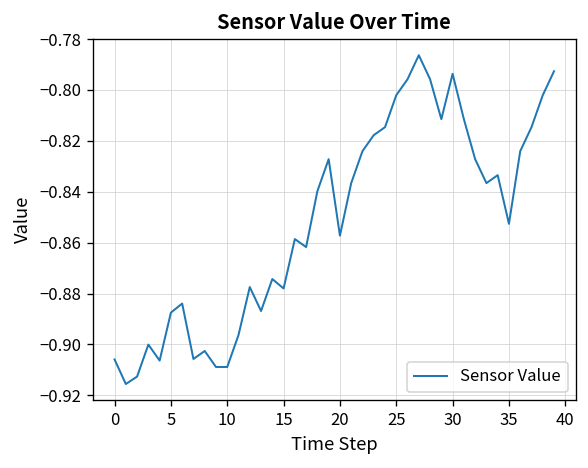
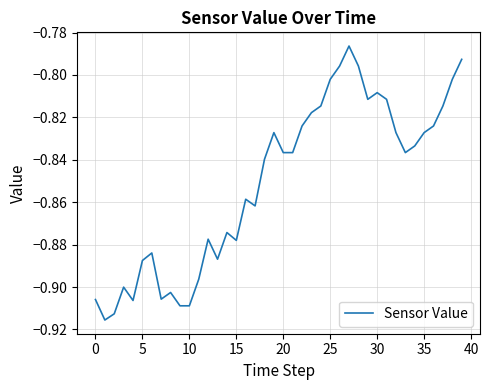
20: -0.857 -> -0.837
30: -0.794 -> -0.808
35: -0.853 -> -0.827
